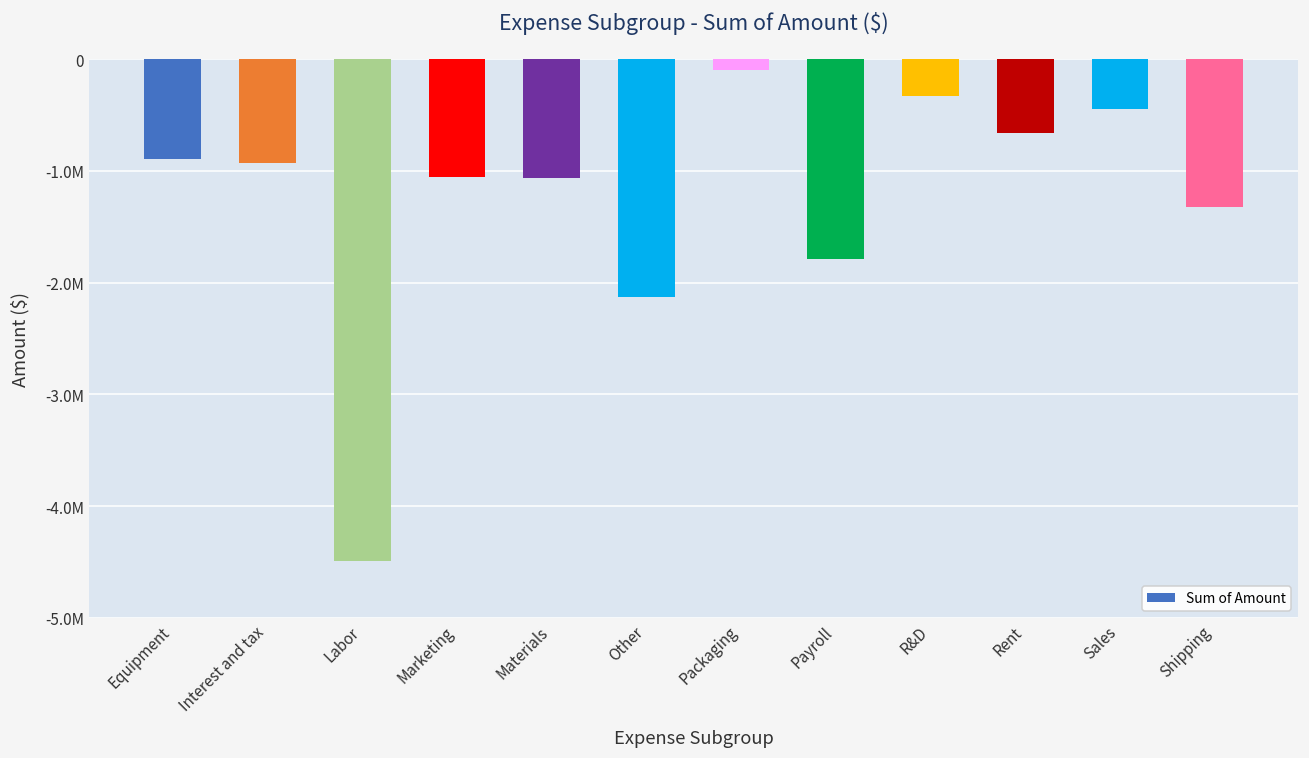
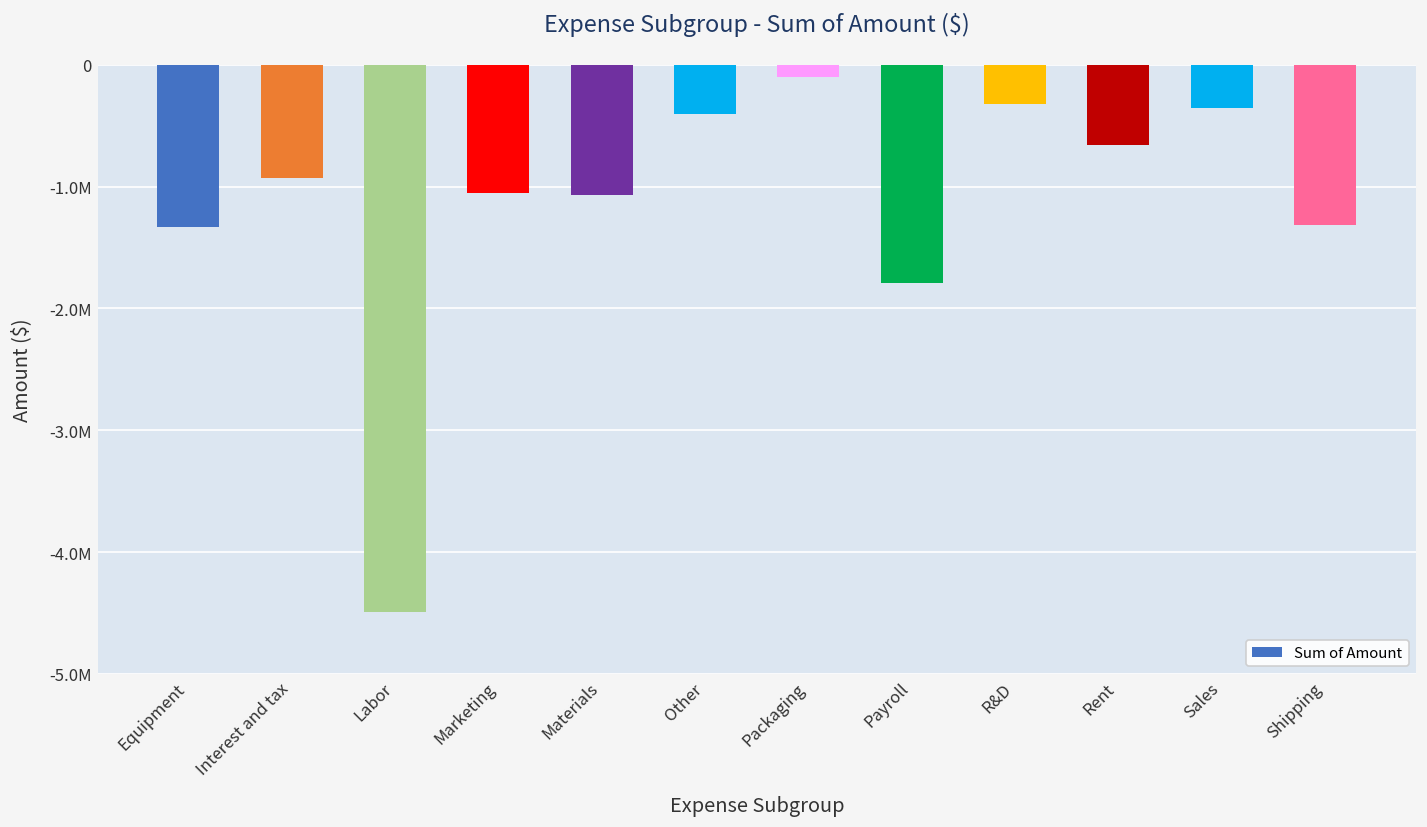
Equipment: -890000 -> -1330000
Other: -2130000 -> -410000
Sales: -450000 -> -350000
